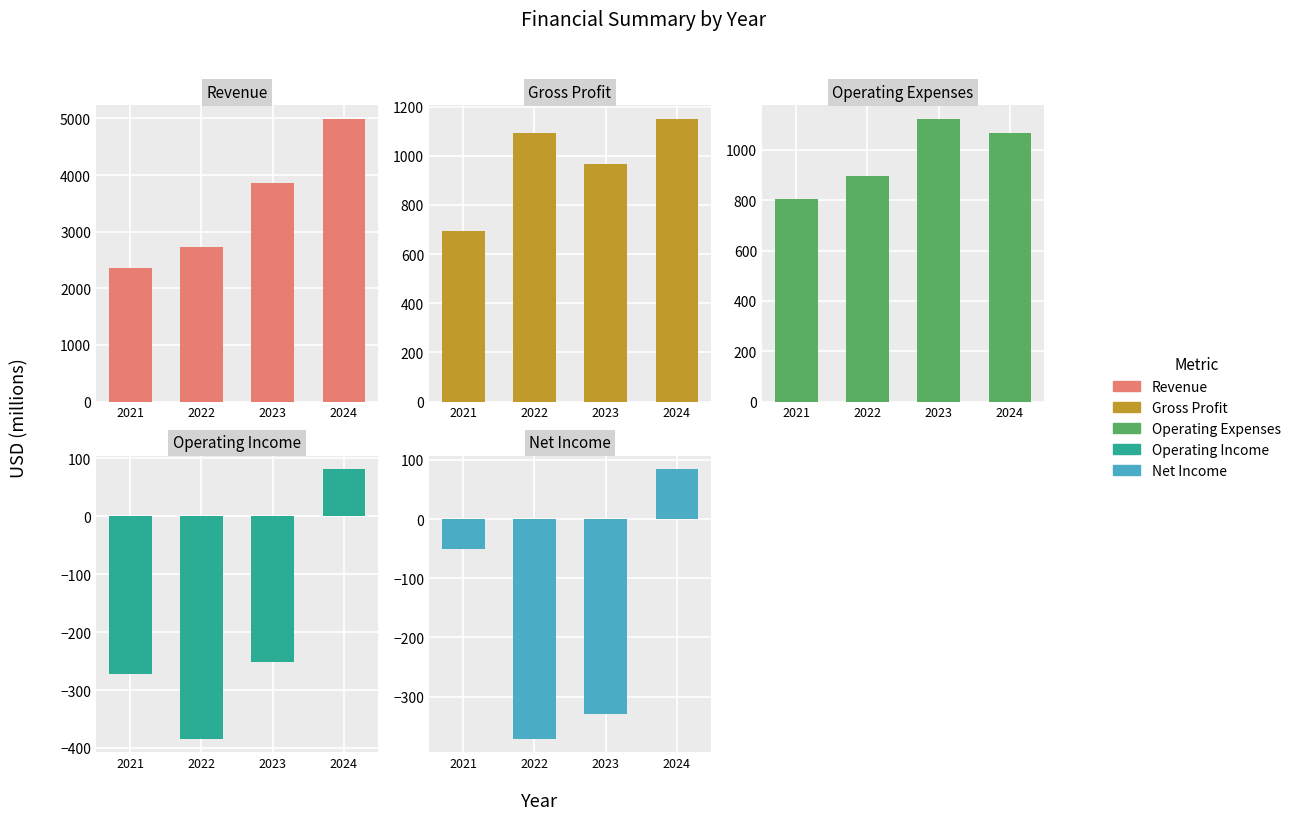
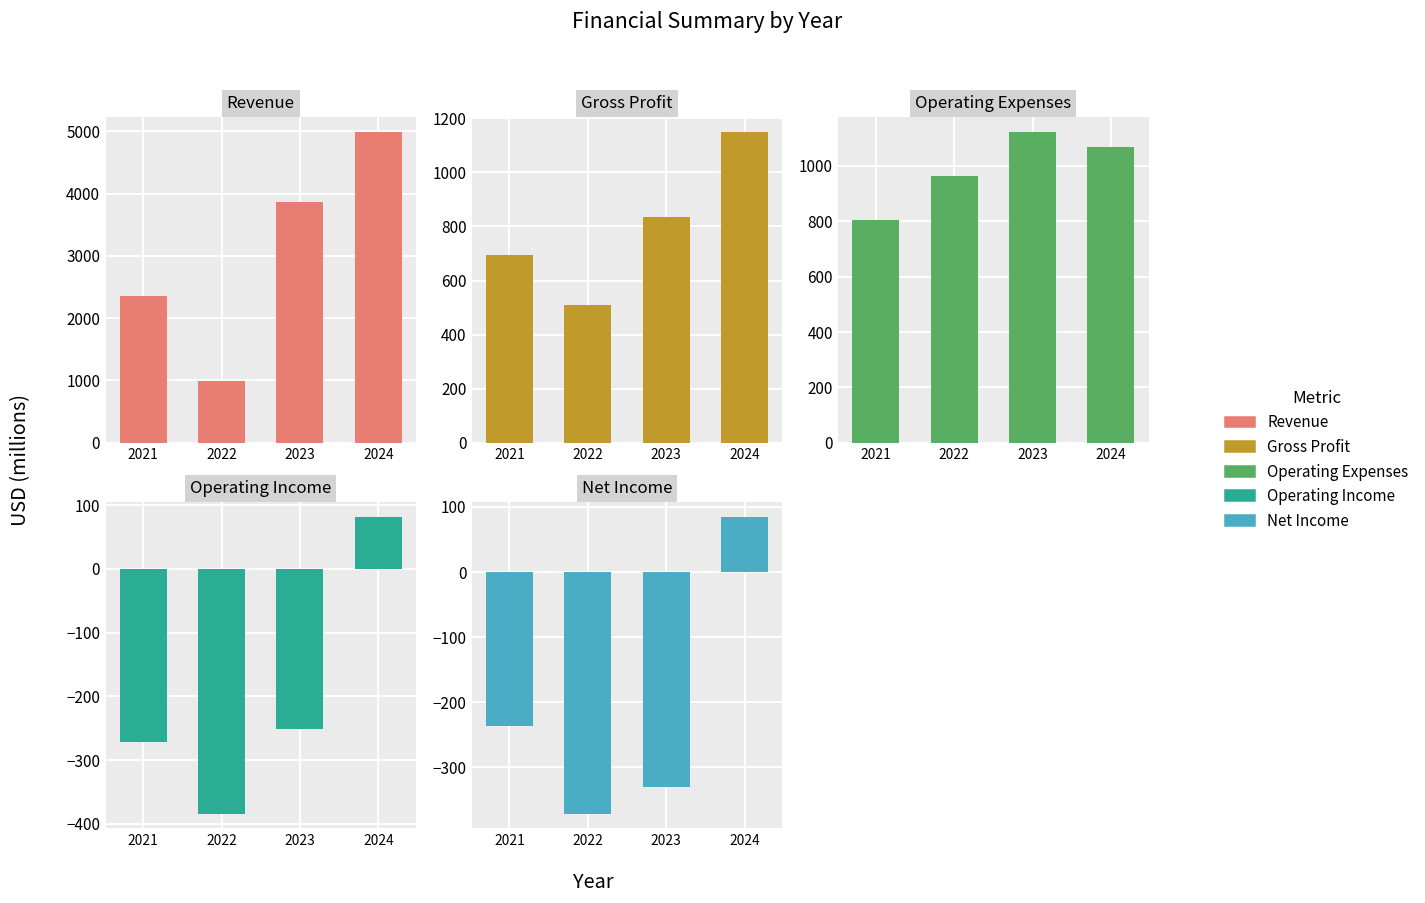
Revenue, 2022: 2700 -> 1000
Gross Profit, 2022: 1090 -> 510
Gross Profit, 2023: 970 -> 830
Operating Expenses, 2022: 900 -> 970
Net Income, 2021: -50 -> -240
